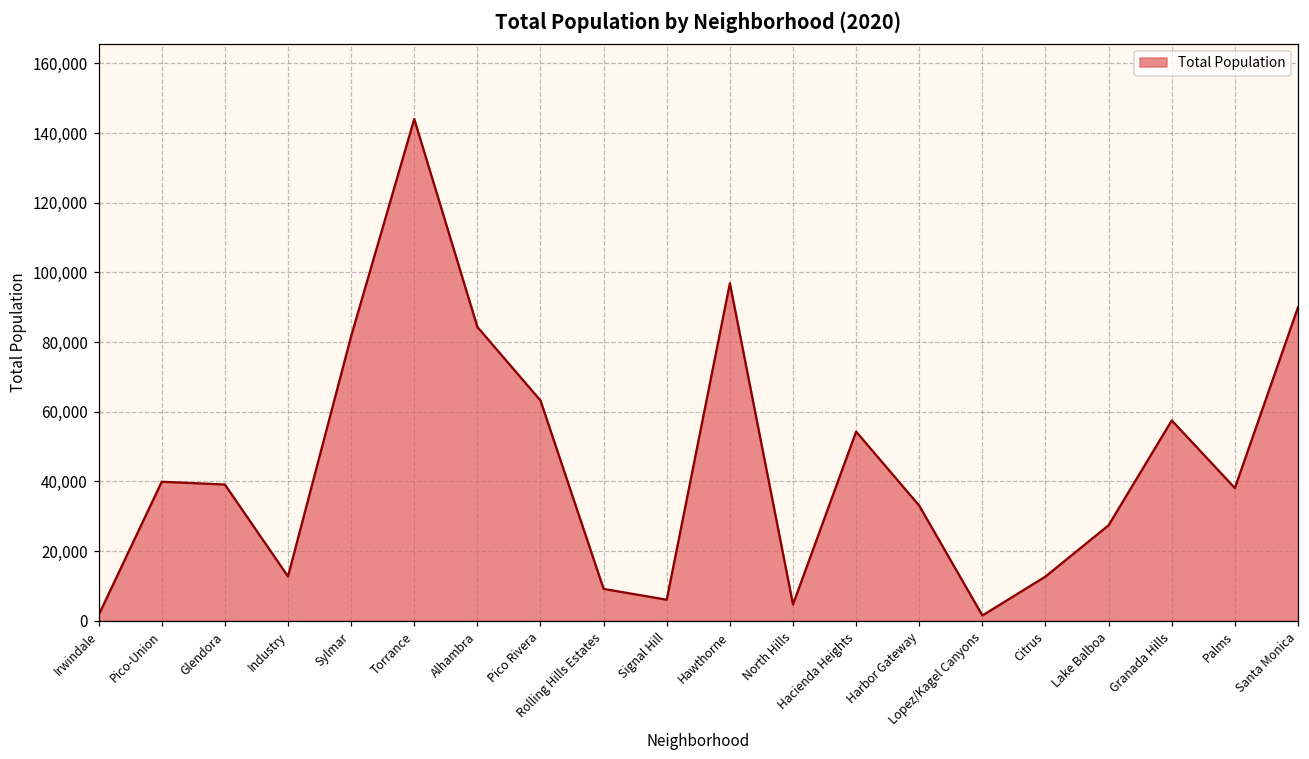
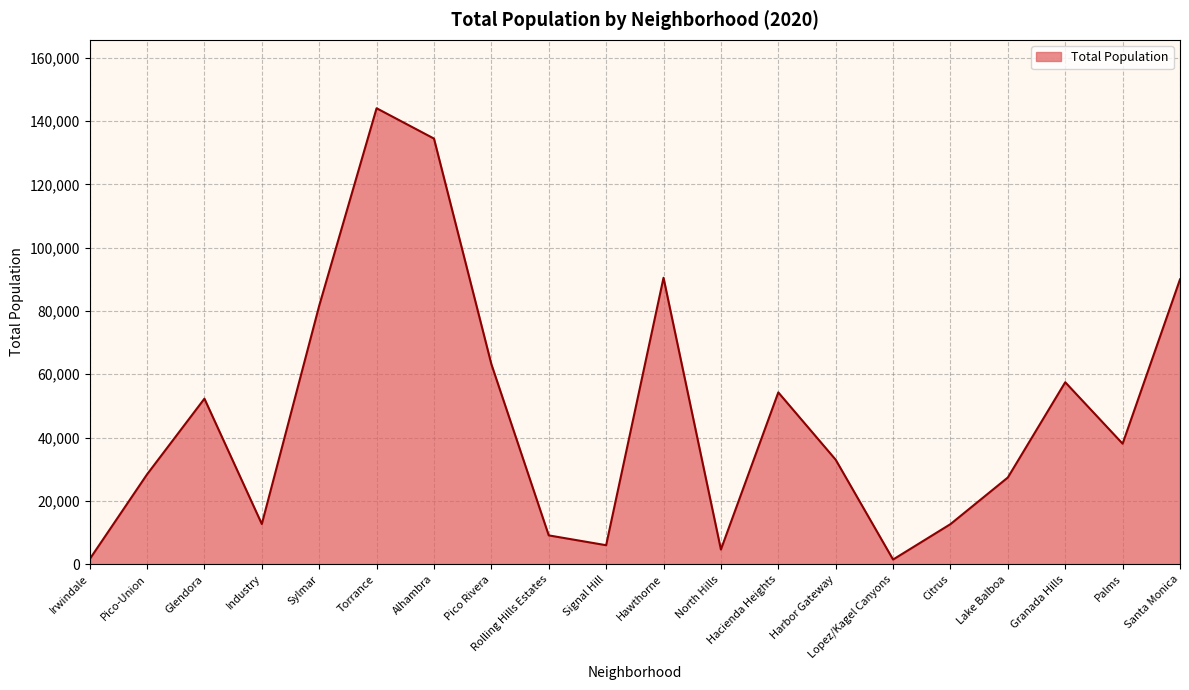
Pico-Union: 40,000 -> 28,000
Glendora: 39,000 -> 52,000
Alhambra: 84,000 -> 134,000
Hawthorne: 97,000 -> 90,000
